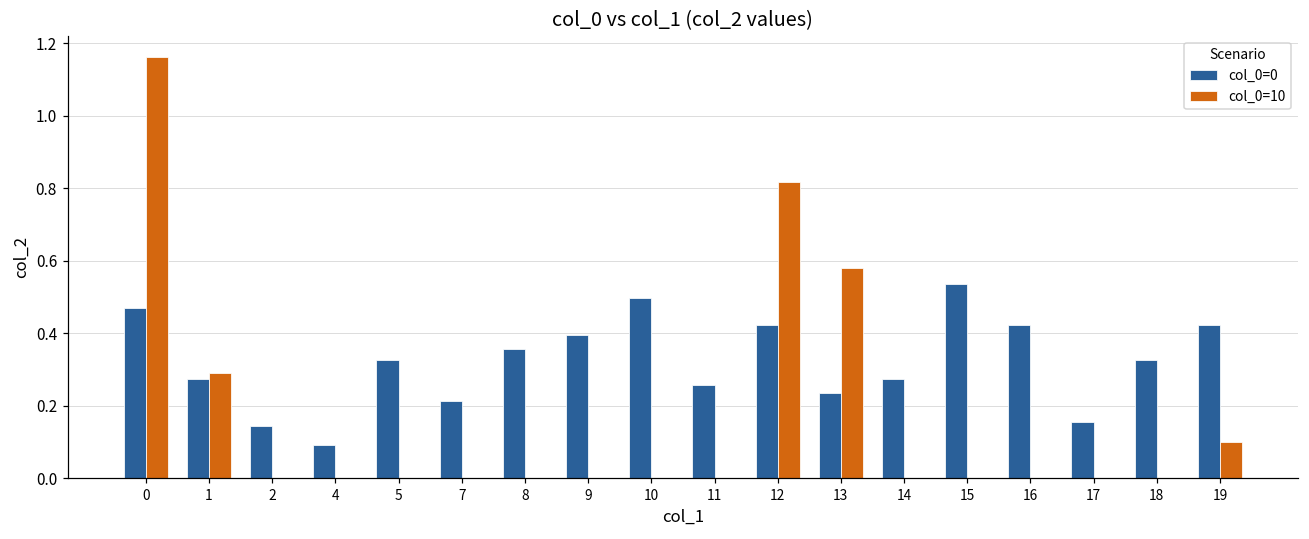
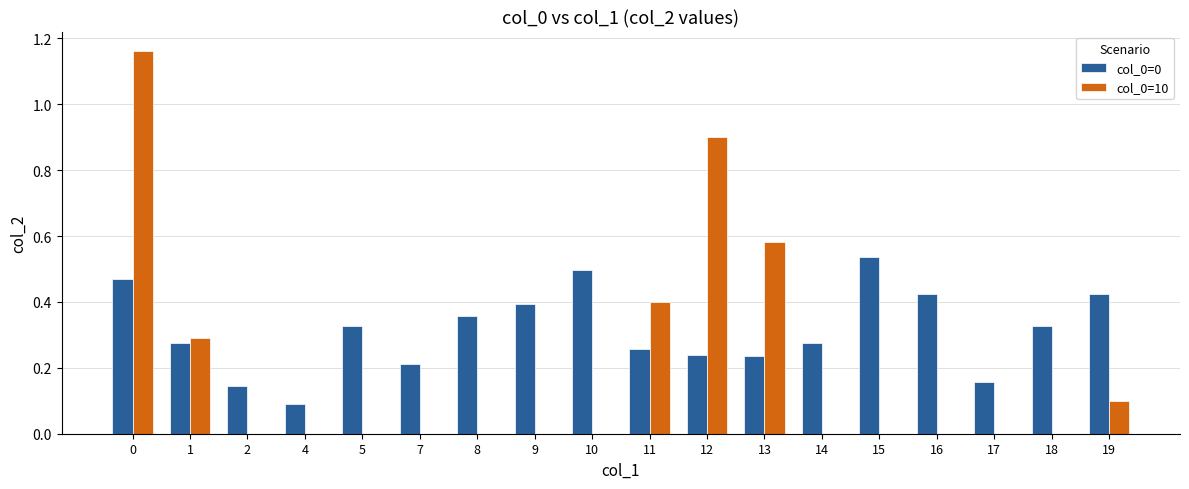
col_0=10, 11: 0.0 -> 0.4
col_0=0, 12: 0.42 -> 0.24
col_0=10, 12: 0.82 -> 0.90
